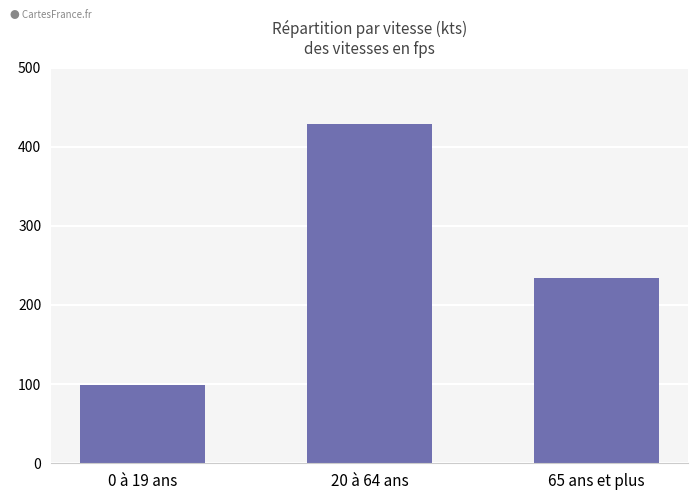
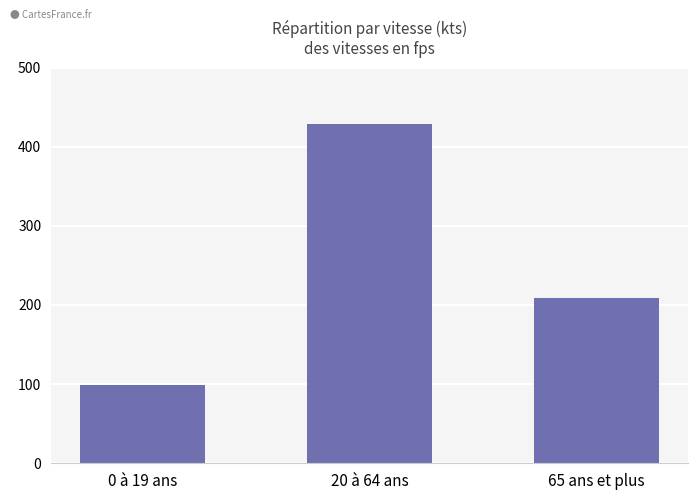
65 ans et plus: 230 -> 210
